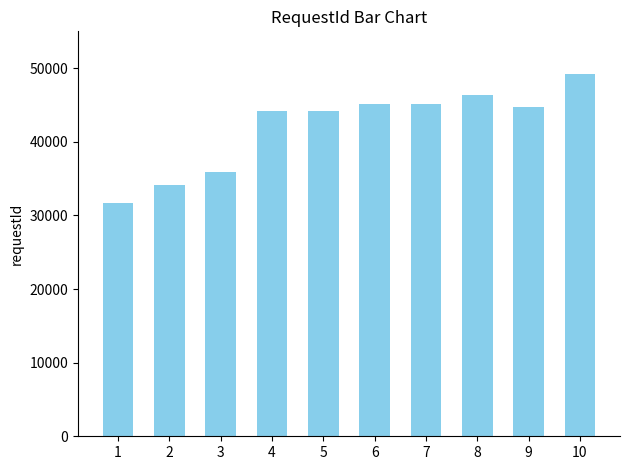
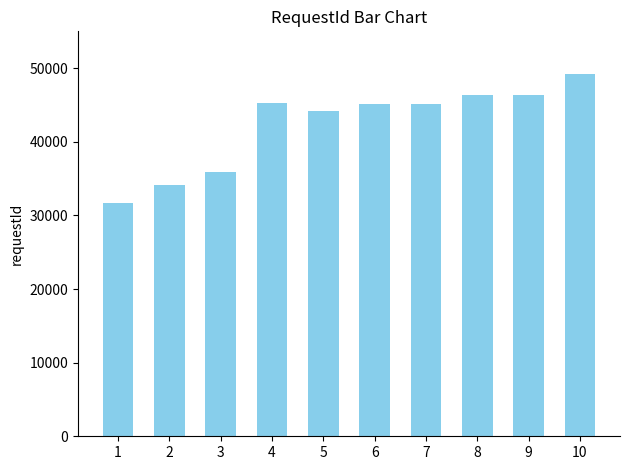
4: 44000 -> 45000
9: 45000 -> 46000
